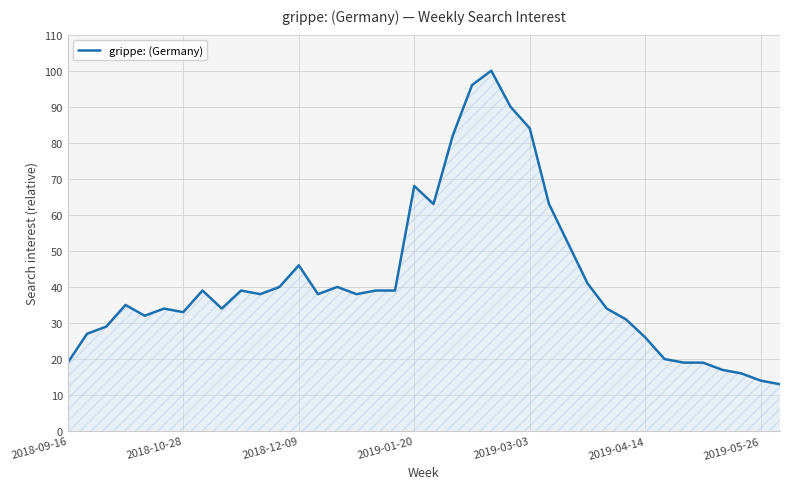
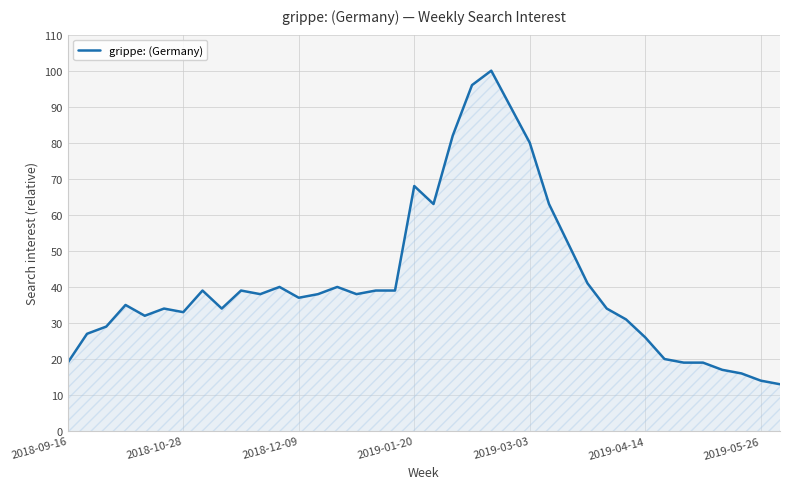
2018-12-09: 46 -> 37
2019-03-03: 84 -> 80
